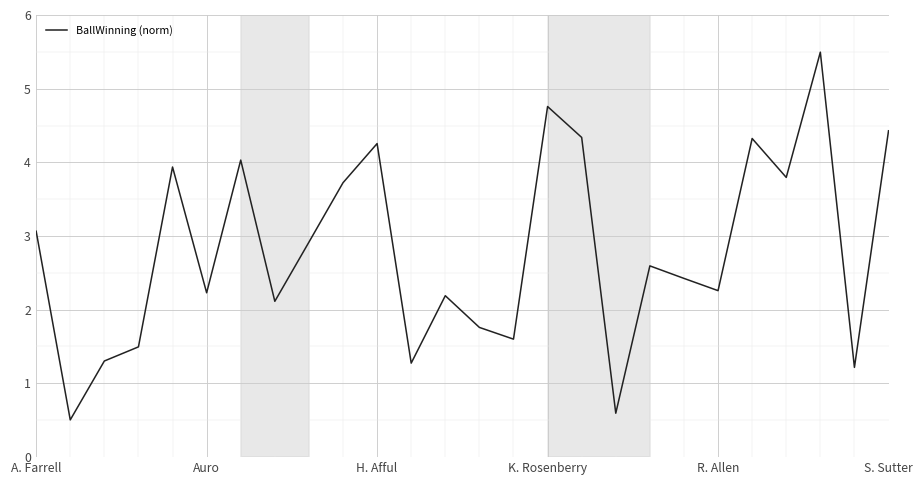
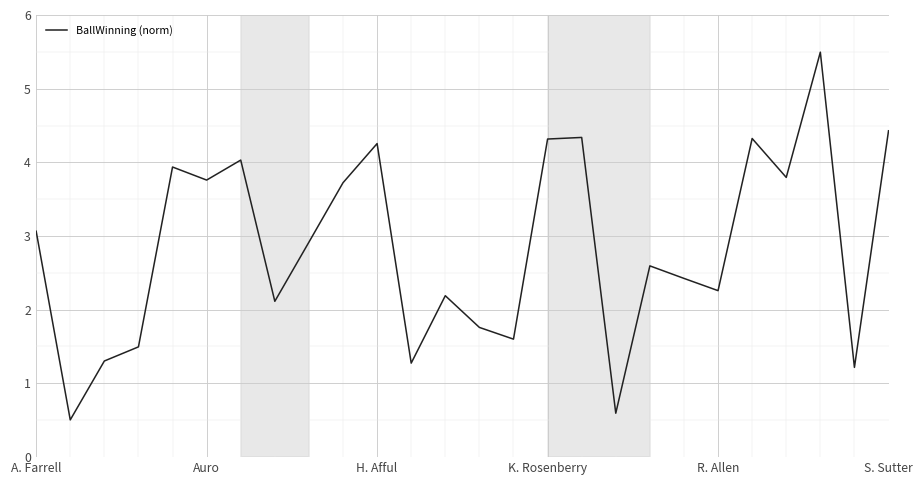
Auro: 2.2 -> 3.8
K. Rosenberry: 4.8 -> 4.3
